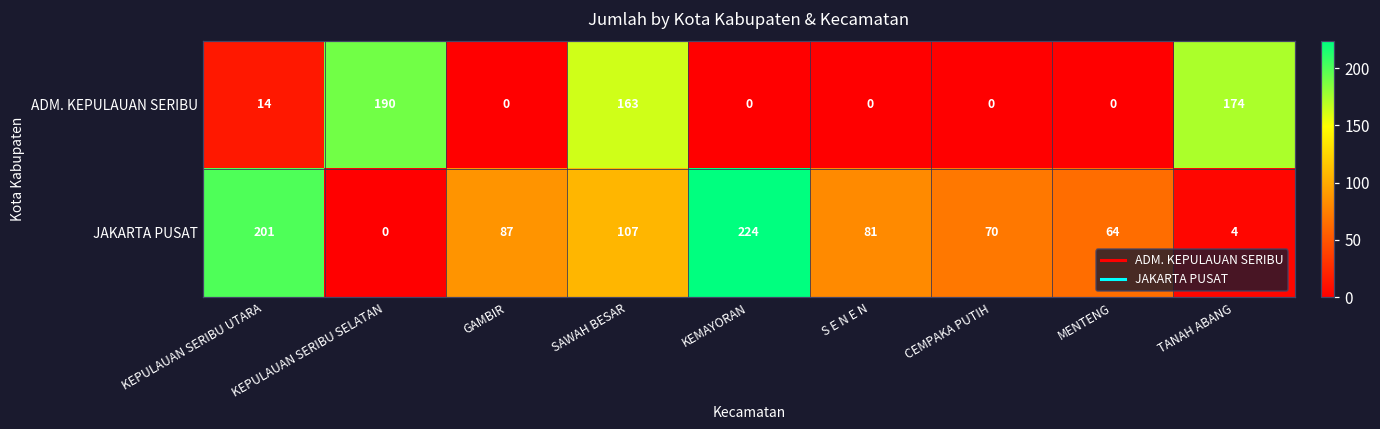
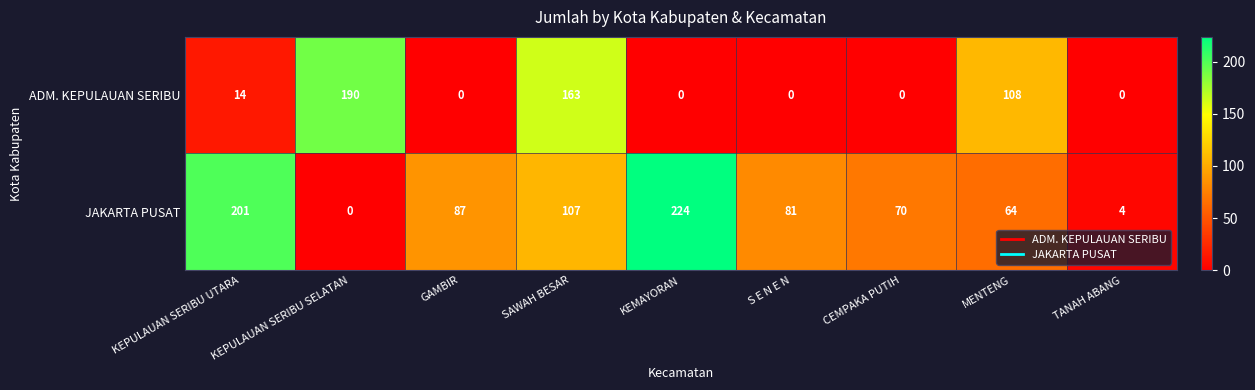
ADM. KEPULAUAN SERIBU, MENTENG: 0 -> 108
ADM. KEPULAUAN SERIBU, TANAH ABANG: 174 -> 0
